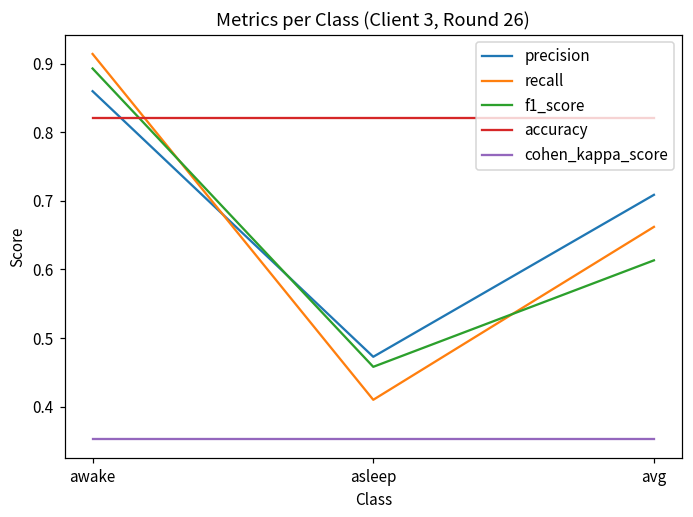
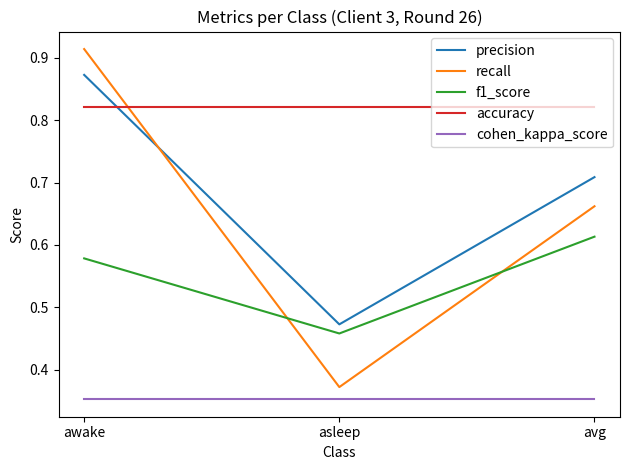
precision, awake: 0.86 -> 0.87
f1_score, awake: 0.89 -> 0.58
recall, asleep: 0.41 -> 0.37
